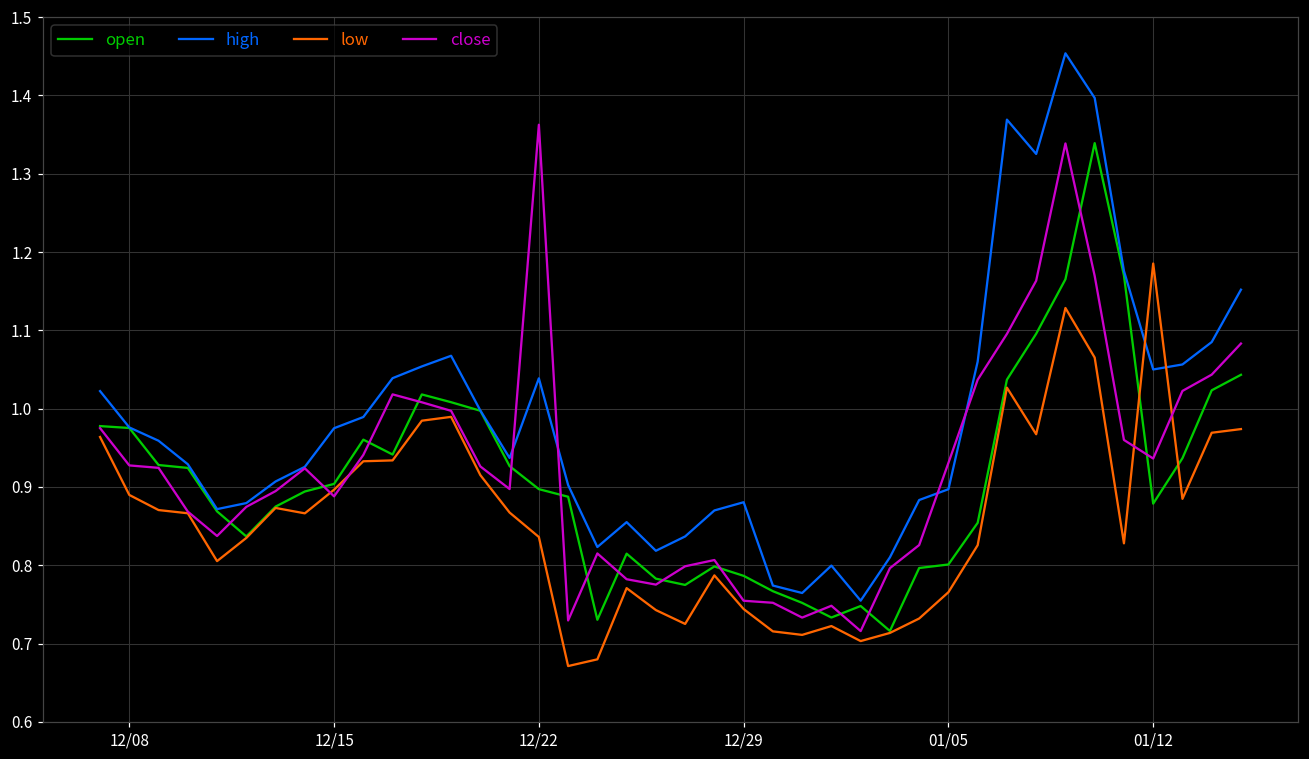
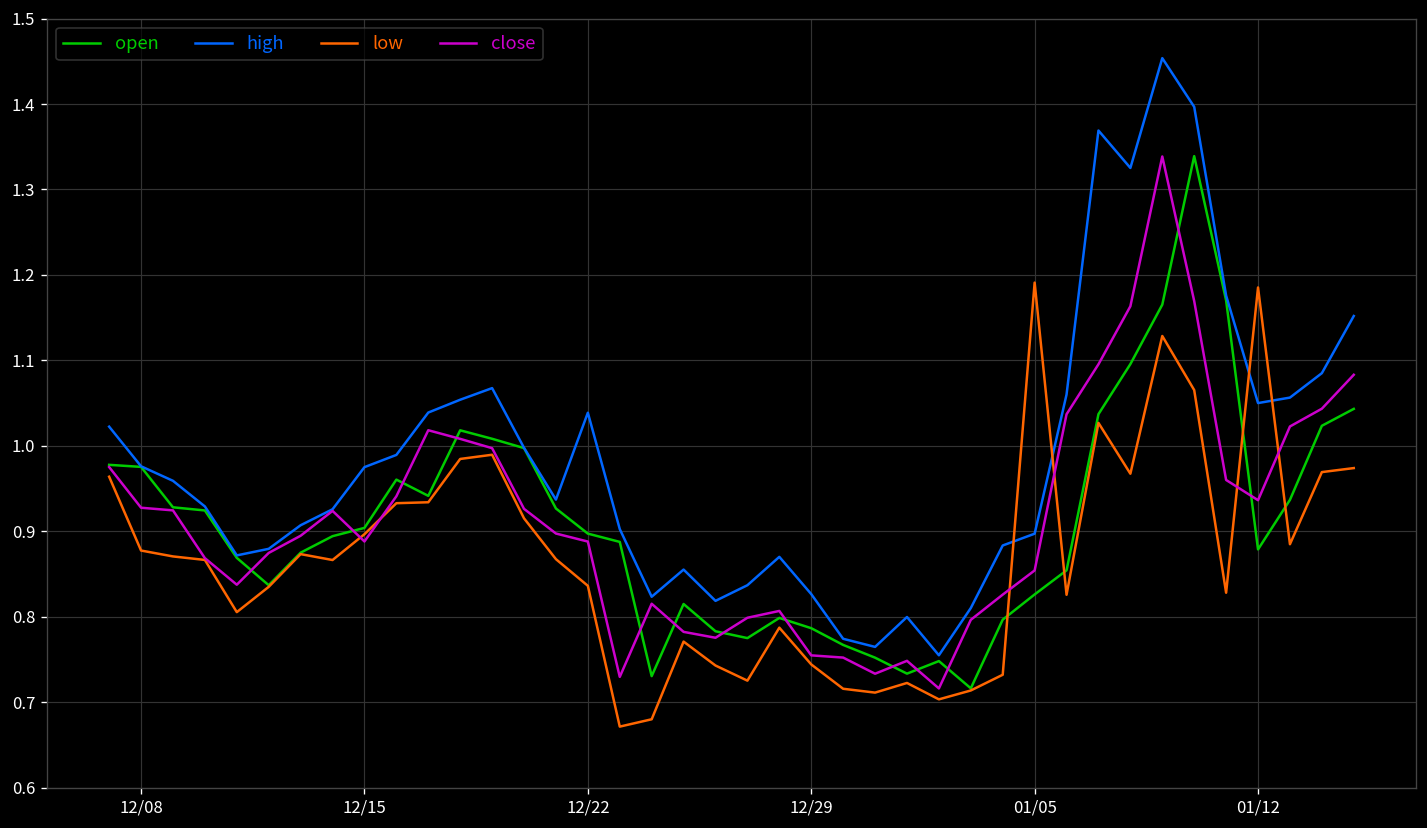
low, 12/08: 0.89 -> 0.88
close, 12/22: 1.36 -> 0.89
high, 12/29: 0.88 -> 0.83
open, 01/05: 0.80 -> 0.83
low, 01/05: 0.77 -> 1.19
close, 01/05: 0.93 -> 0.85
